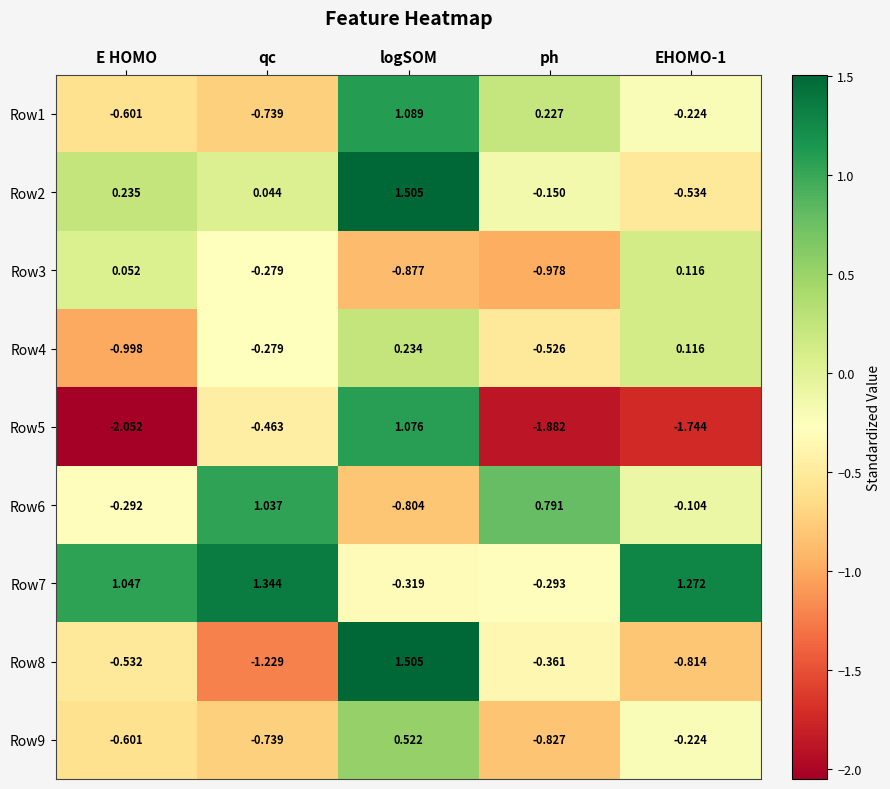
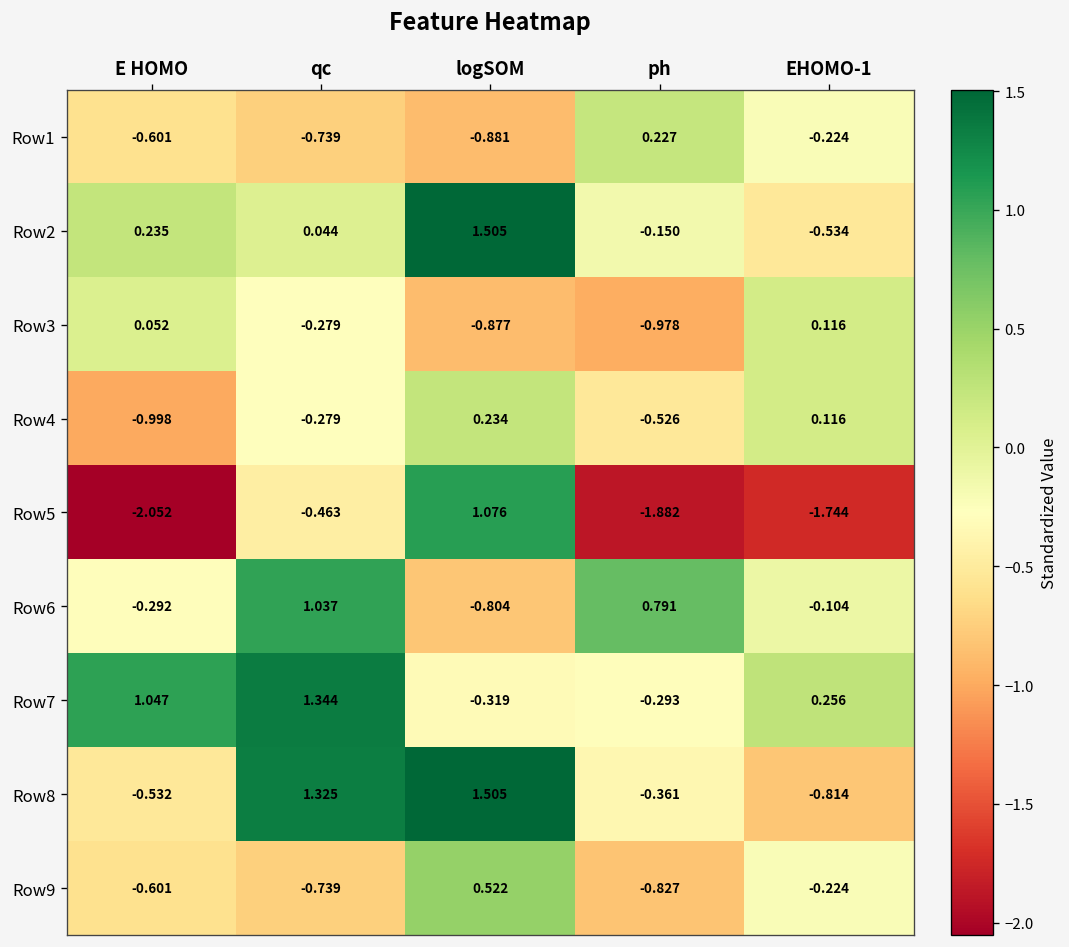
Row1, logSOM: 1.089 -> -0.881
Row7, EHOMO-1: 1.272 -> 0.256
Row8, qc: -1.229 -> 1.325
